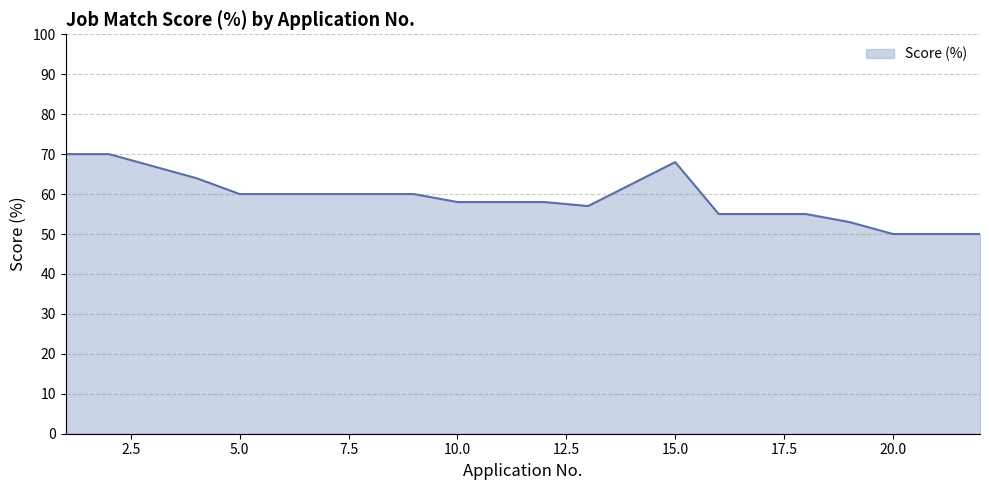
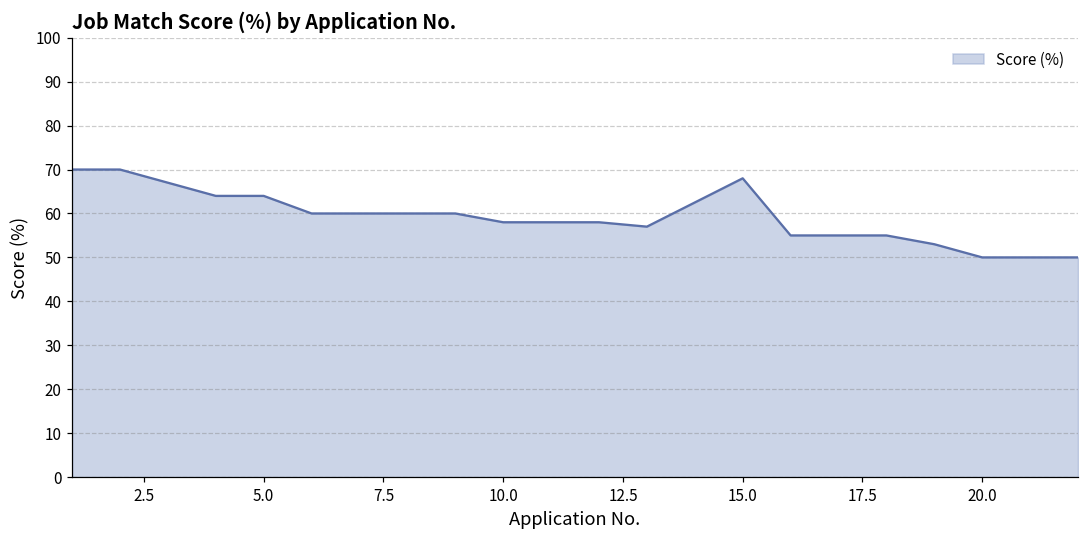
5.0: 60 -> 64
